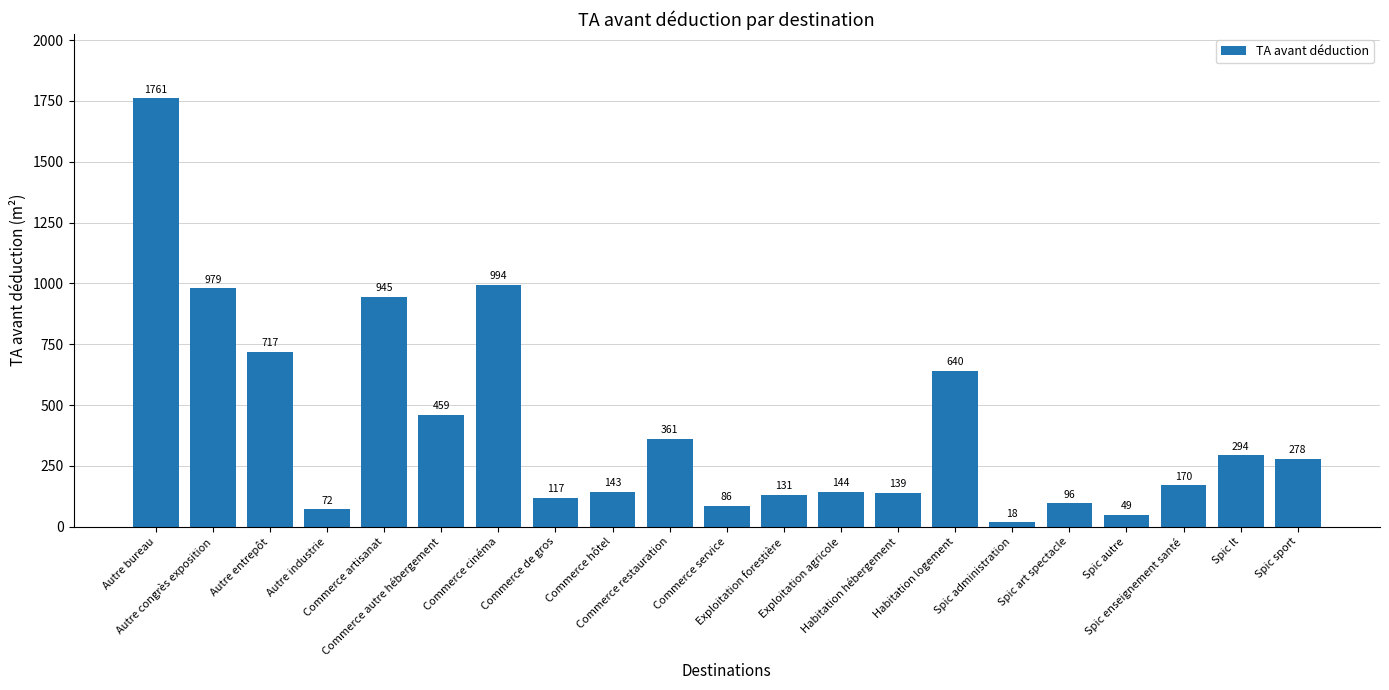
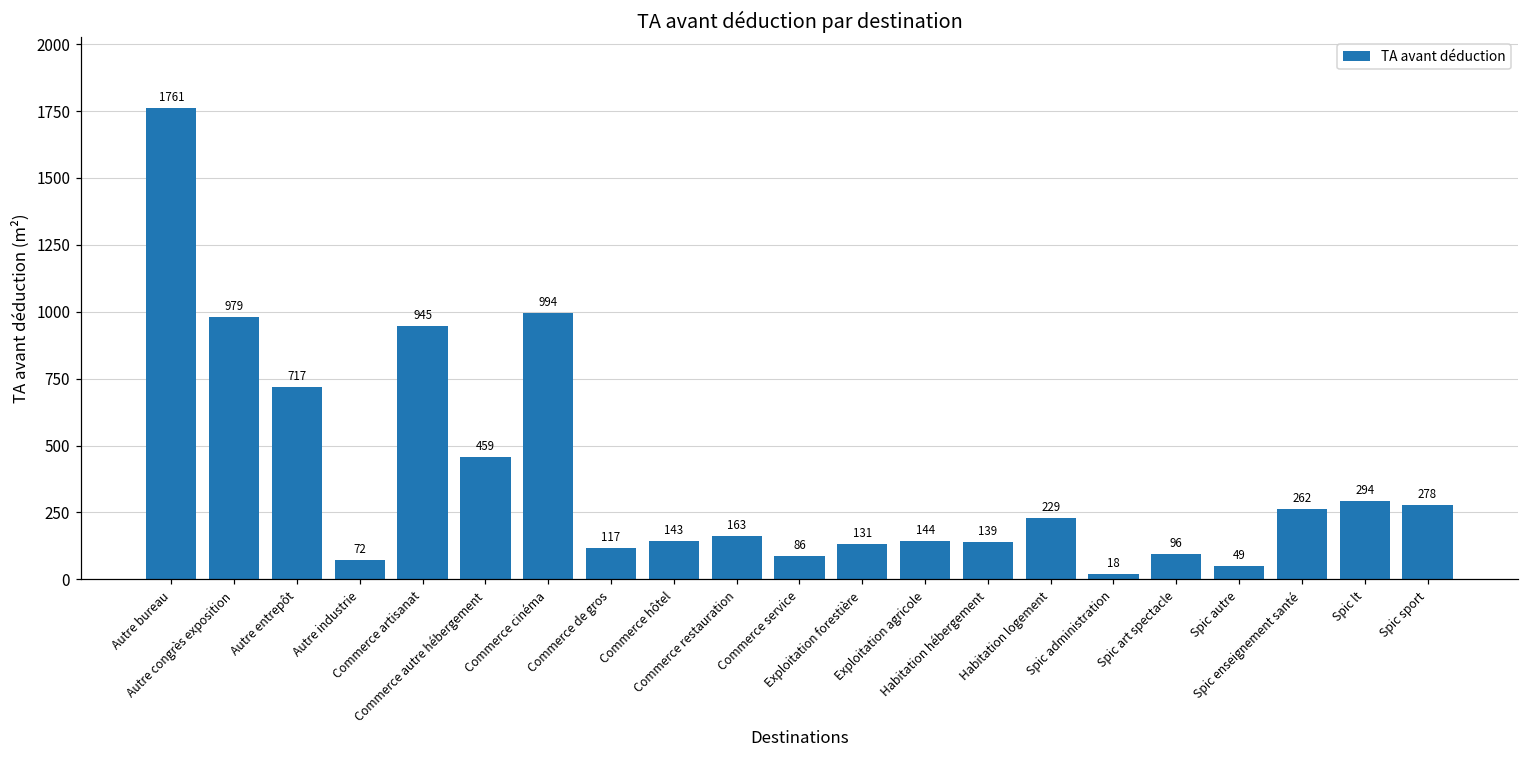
Commerce restauration: 361 -> 163
Habitation logement: 640 -> 229
Spic enseignement santé: 170 -> 262
